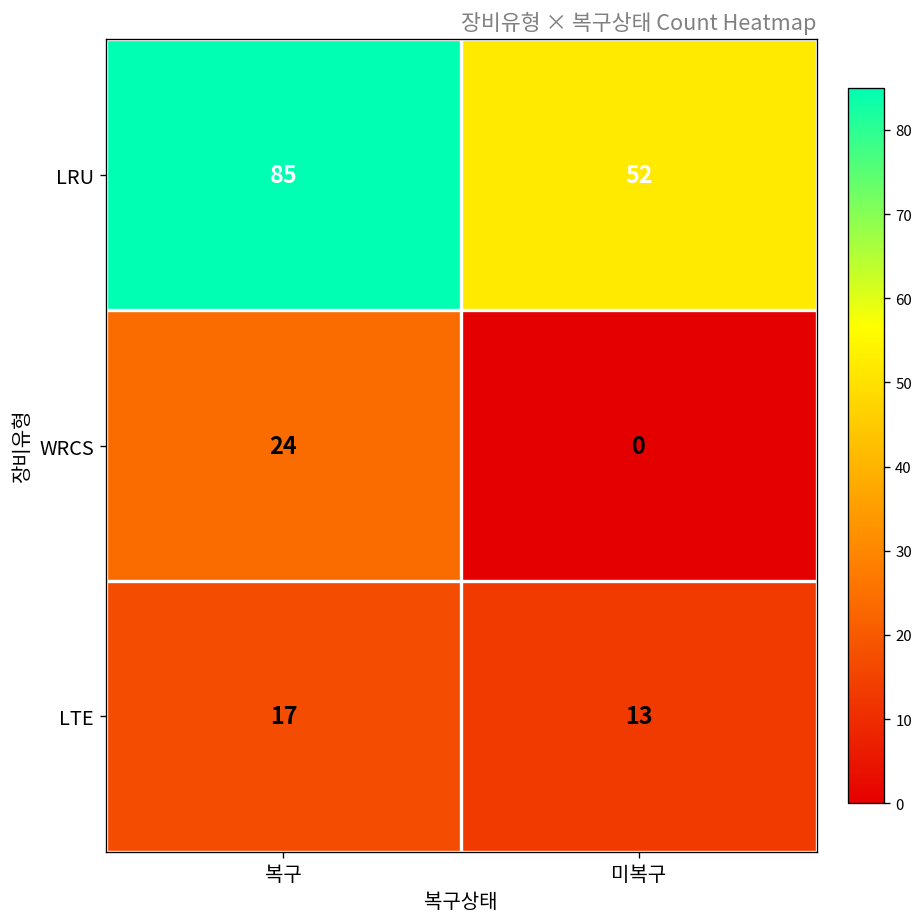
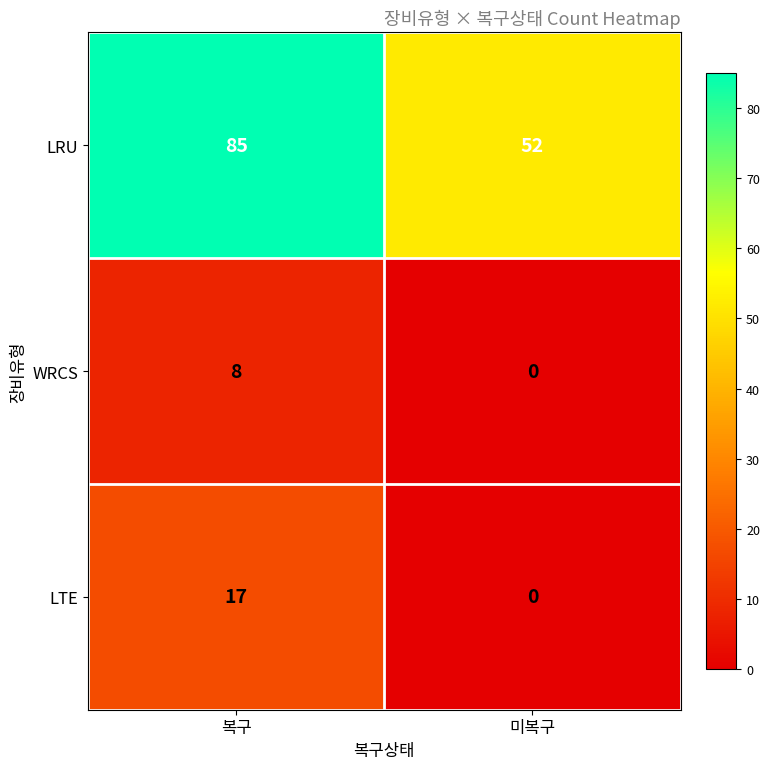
WRCS, 복구: 24 -> 8
LTE, 미복구: 13 -> 0
